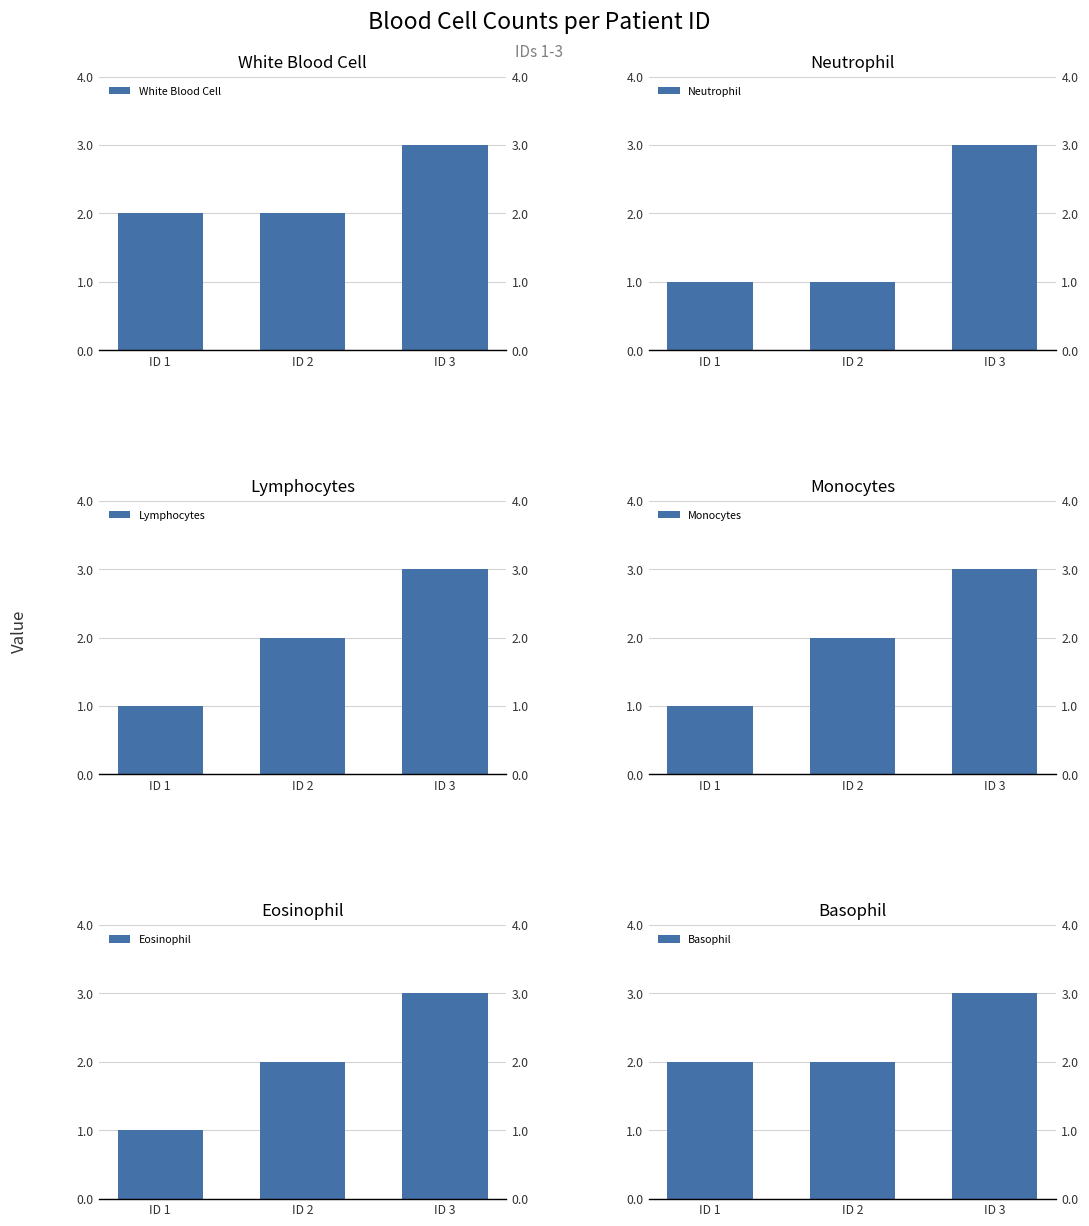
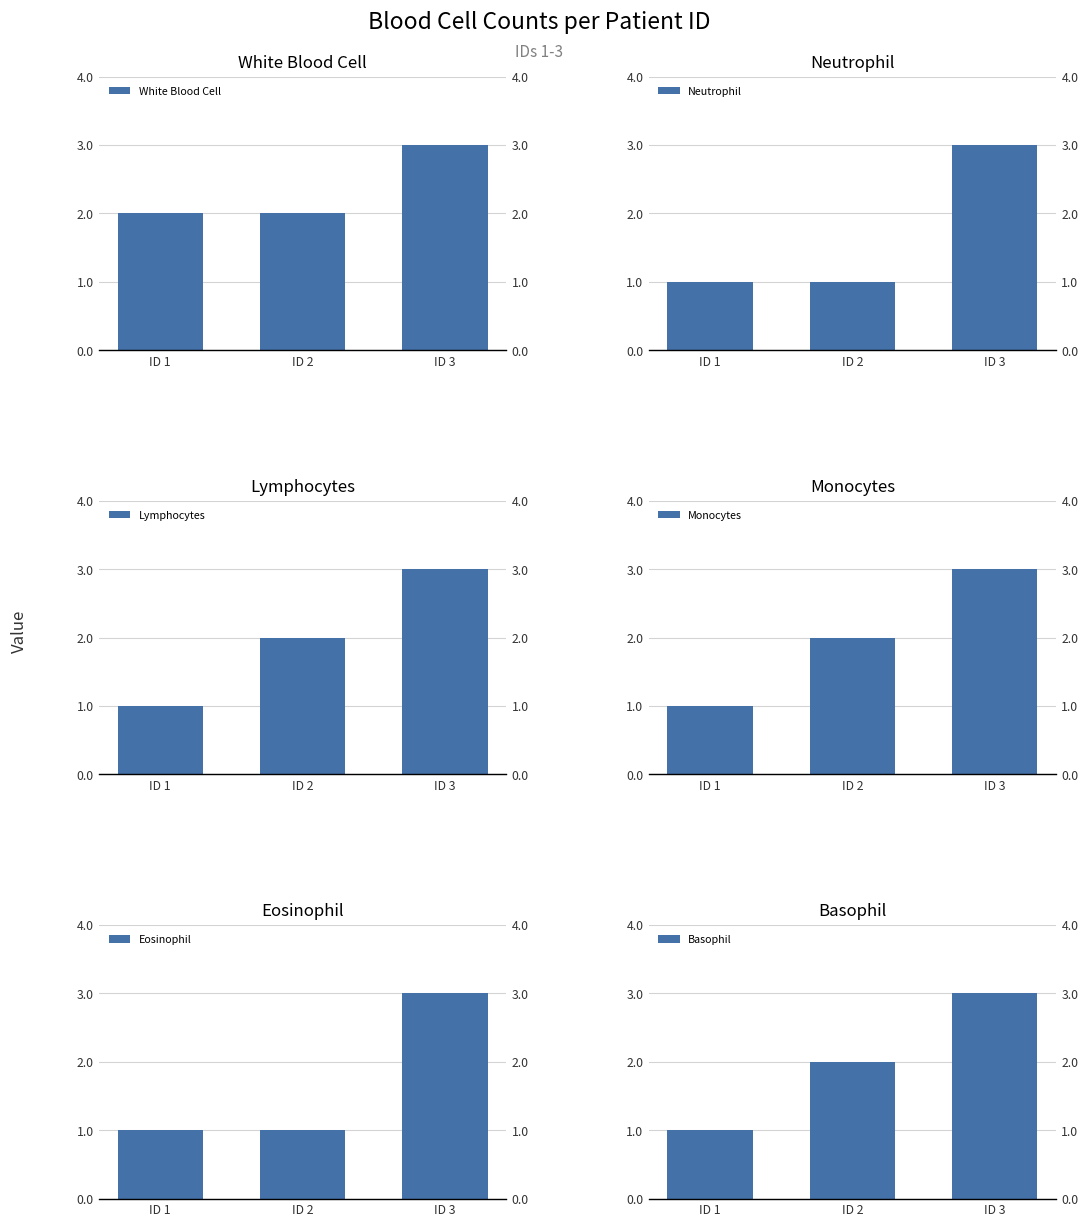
Eosinophil, ID 2: 2 -> 1
Basophil, ID 1: 2 -> 1
